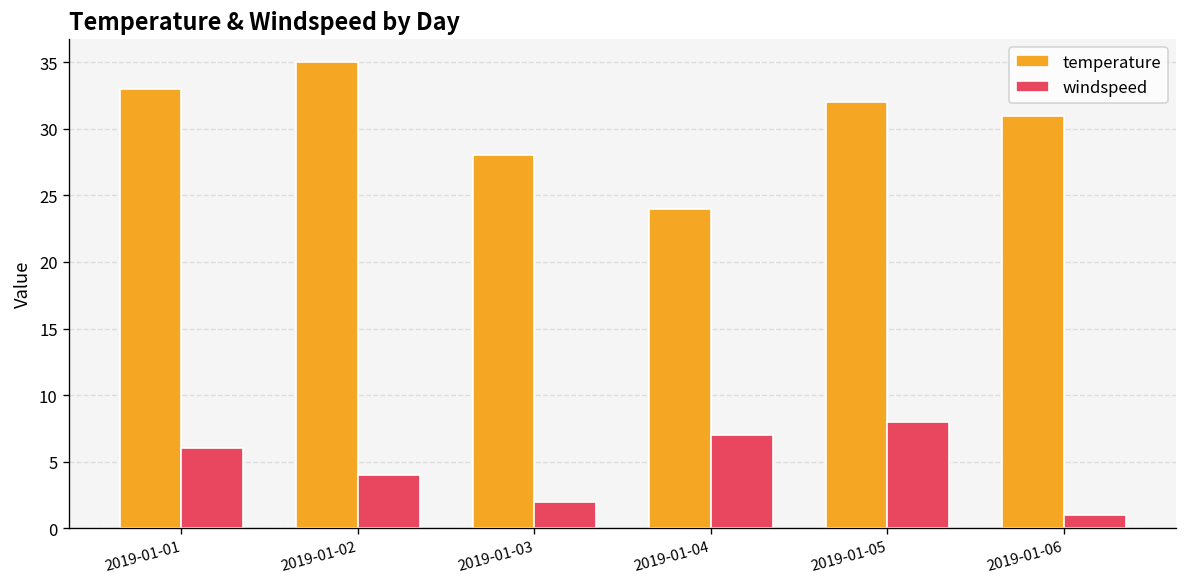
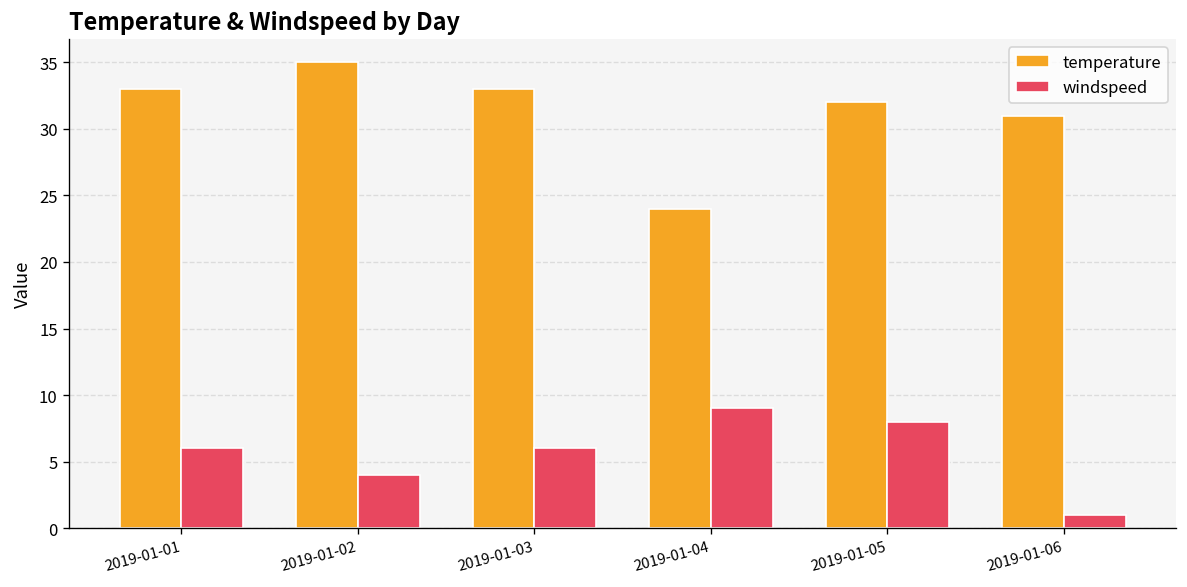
temperature, 2019-01-03: 28 -> 33
windspeed, 2019-01-03: 2 -> 6
windspeed, 2019-01-04: 7 -> 9
